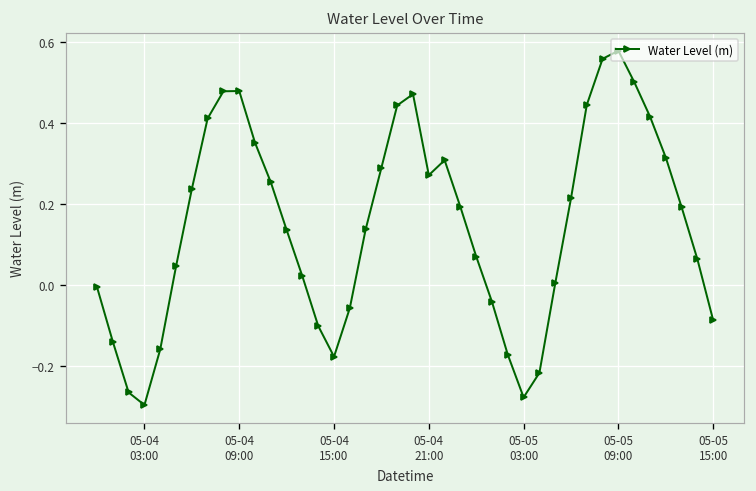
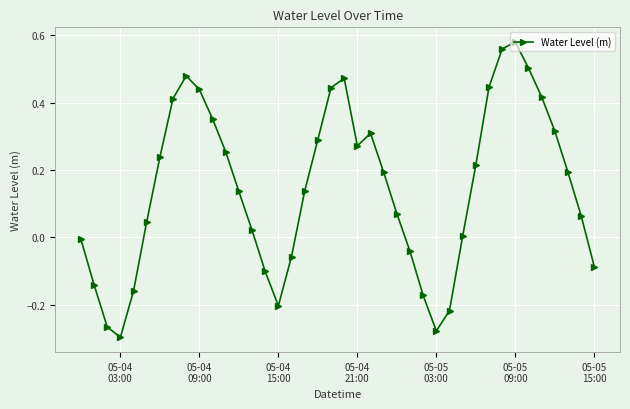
05-04 09:00: 0.48 -> 0.44
05-04 15:00: -0.18 -> -0.20
